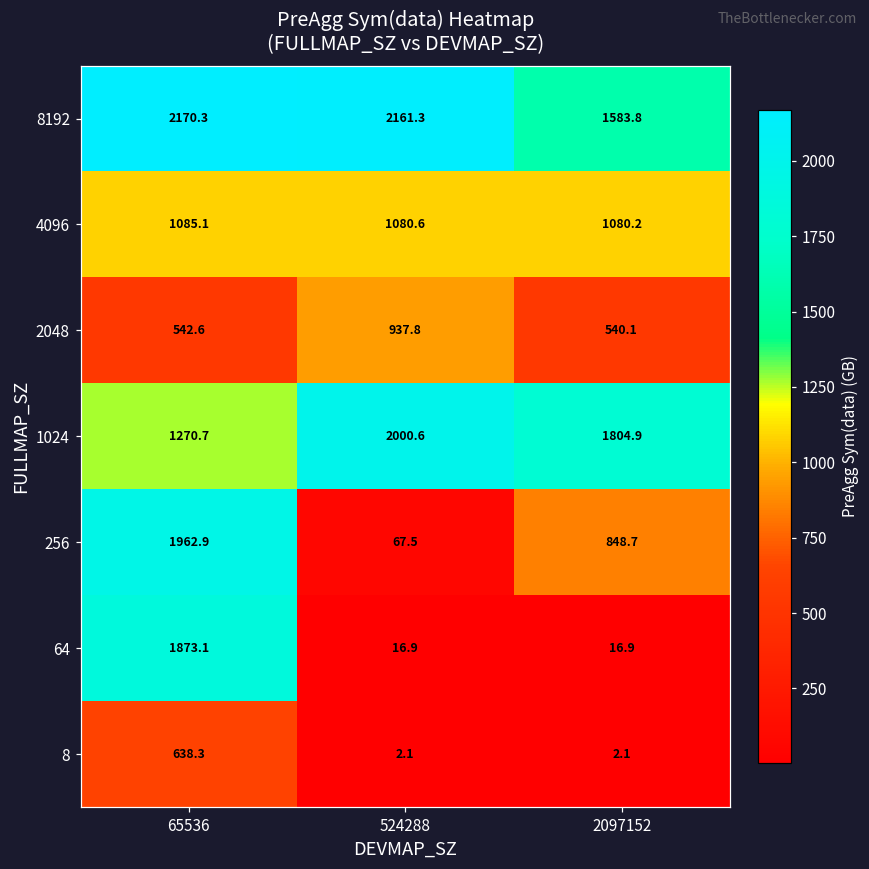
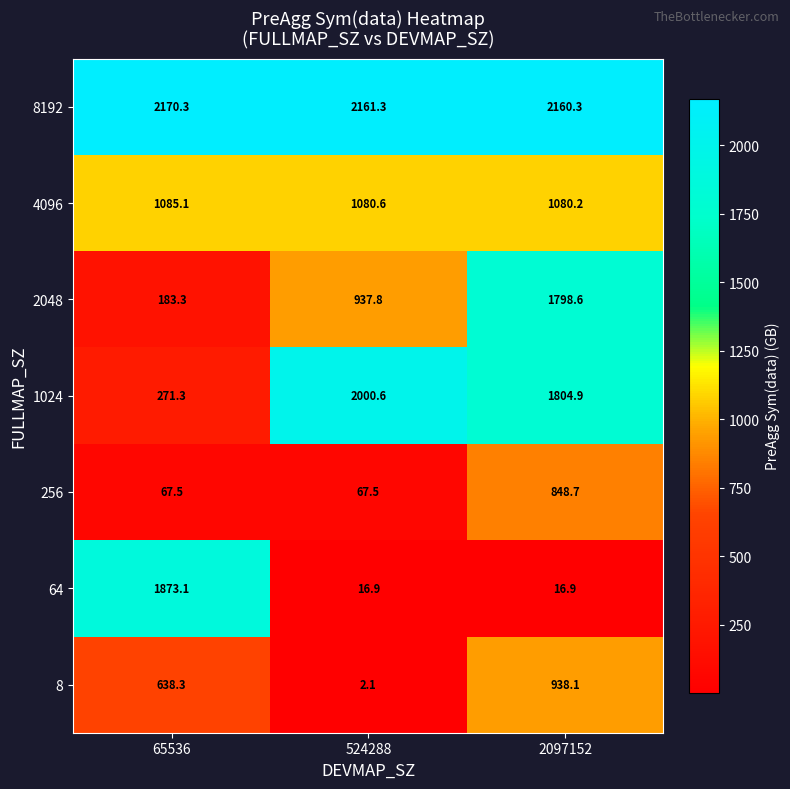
8192, 2097152: 1583.8 -> 2160.3
2048, 65536: 542.6 -> 183.3
2048, 2097152: 540.1 -> 1798.6
1024, 65536: 1270.7 -> 271.3
256, 65536: 1962.9 -> 67.5
8, 2097152: 2.1 -> 938.1
